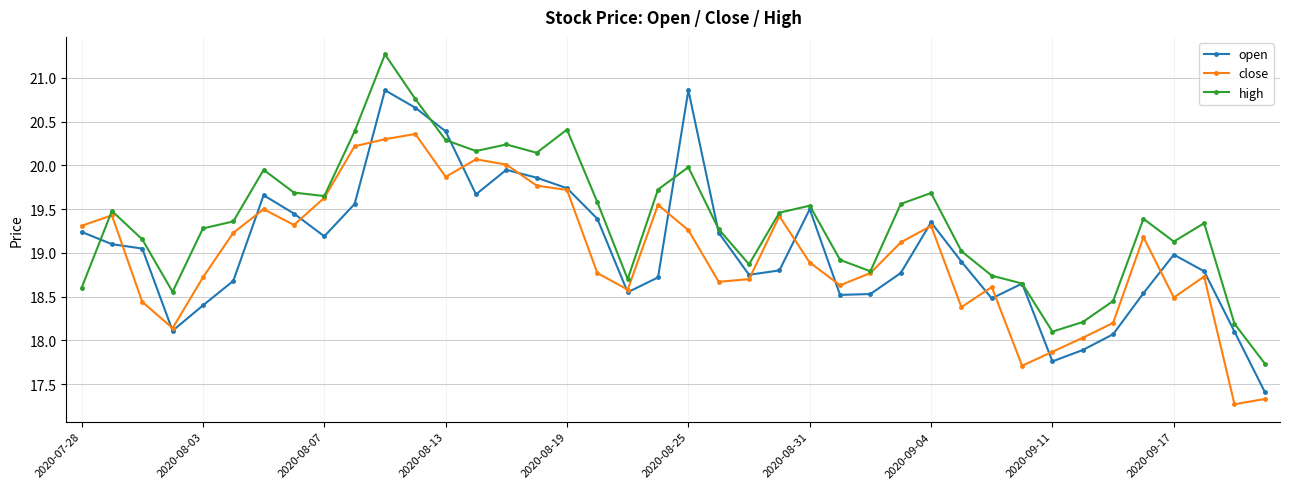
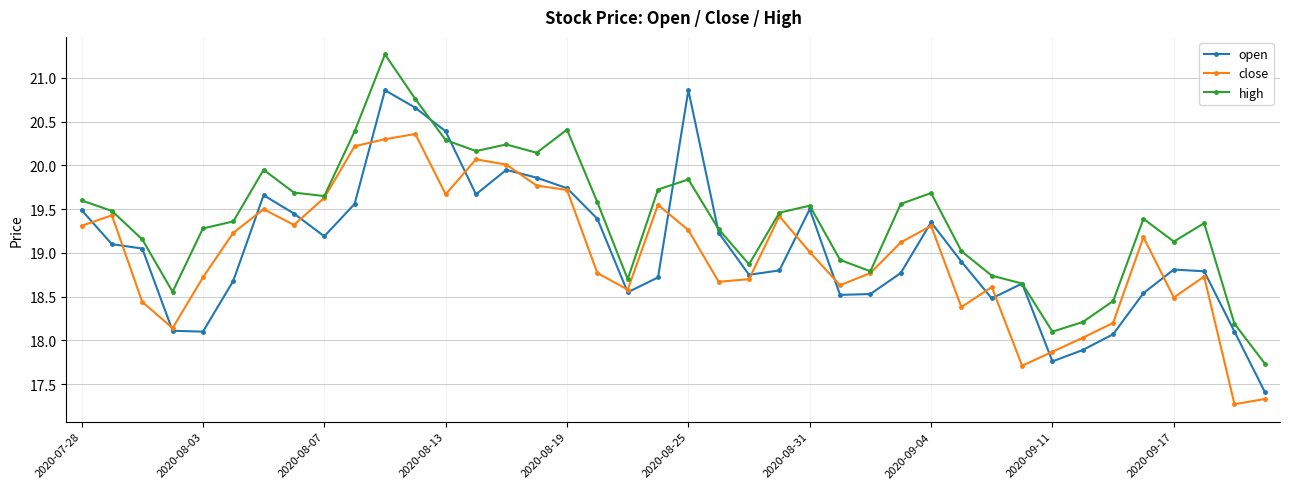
open, 2020-07-28: 19.2 -> 19.5
high, 2020-07-28: 18.6 -> 19.6
open, 2020-08-03: 18.4 -> 18.1
close, 2020-08-13: 19.9 -> 19.7
high, 2020-08-25: 20.0 -> 19.8
close, 2020-08-31: 18.9 -> 19.0
open, 2020-09-17: 19.0 -> 18.8
